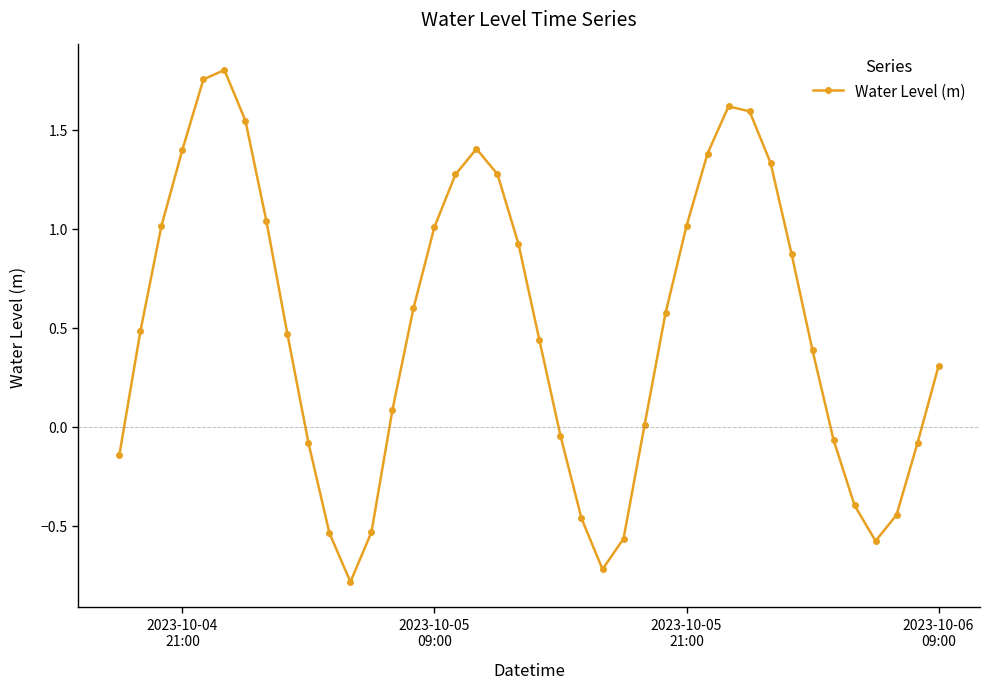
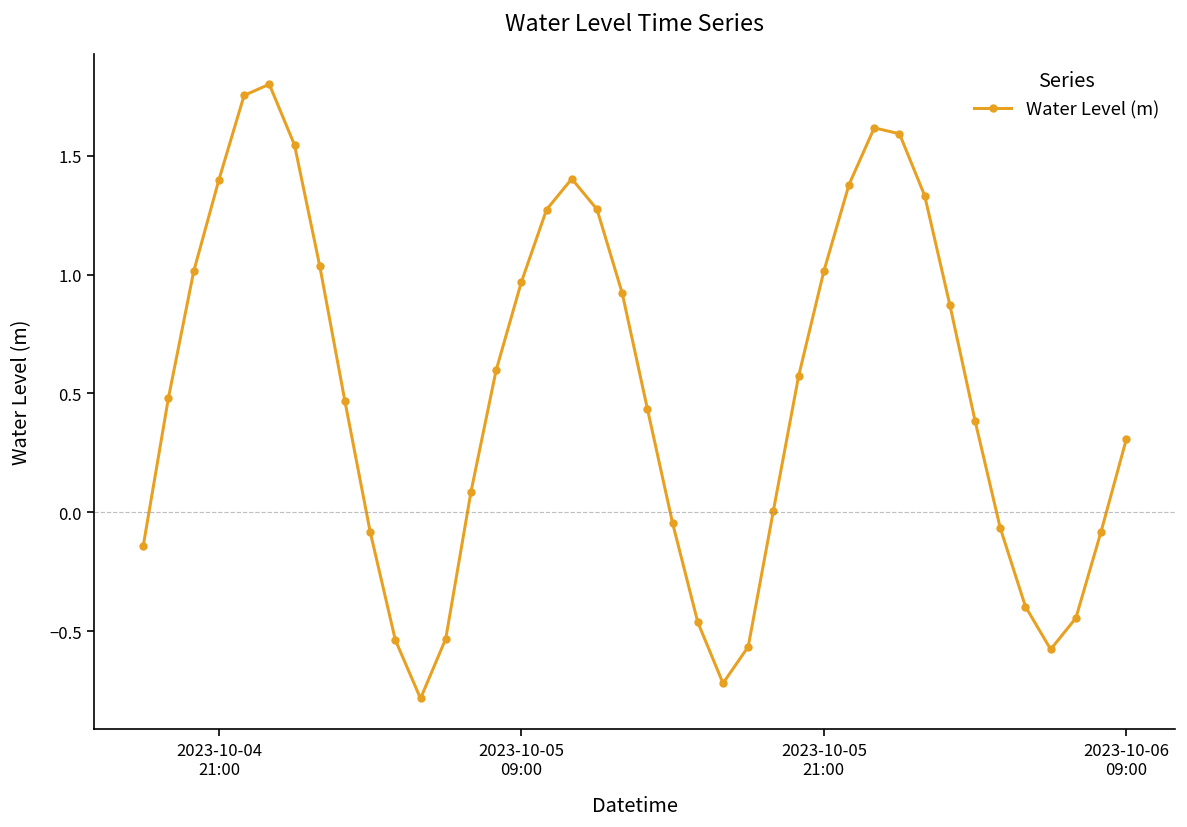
2023-10-05 09:00: 1.01 -> 0.97
